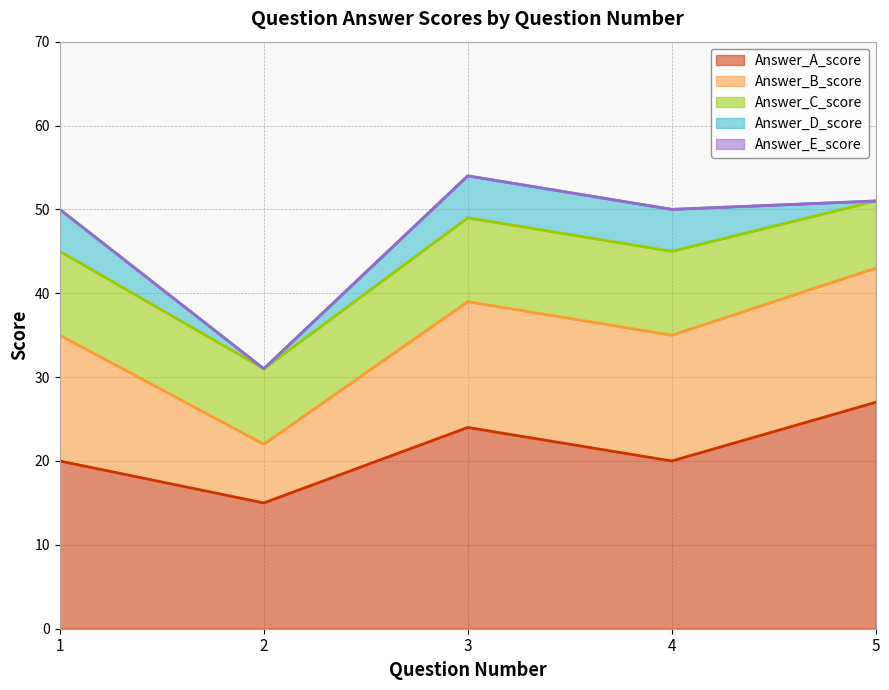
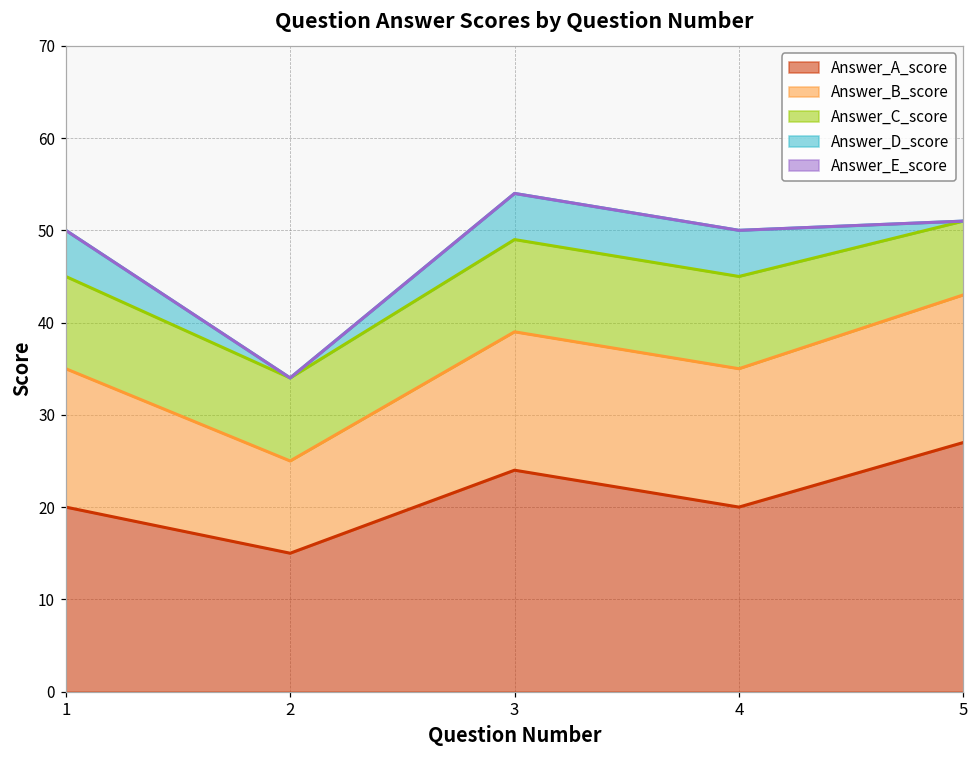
Answer_B_score, 2: 7 -> 10
